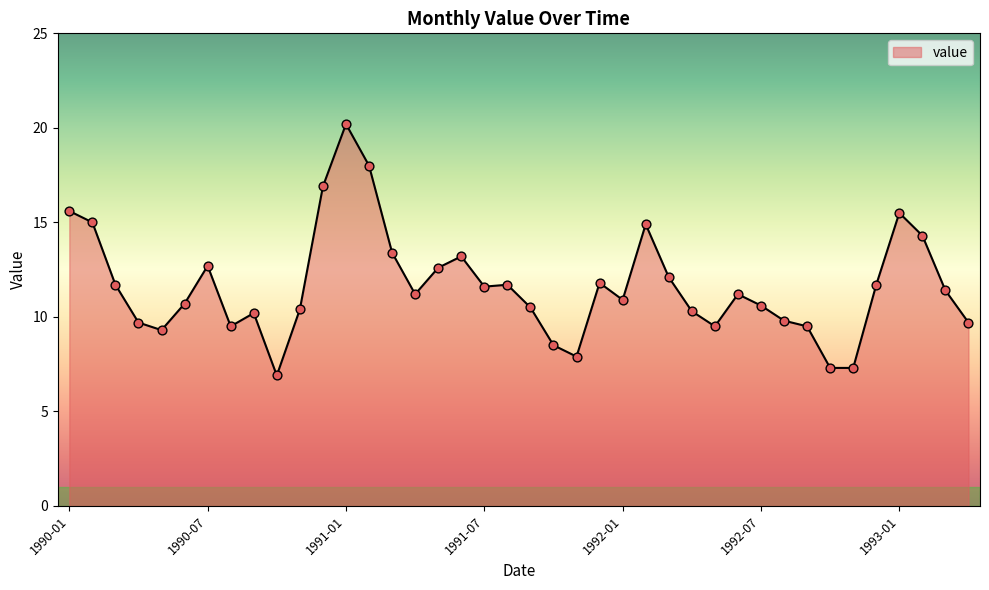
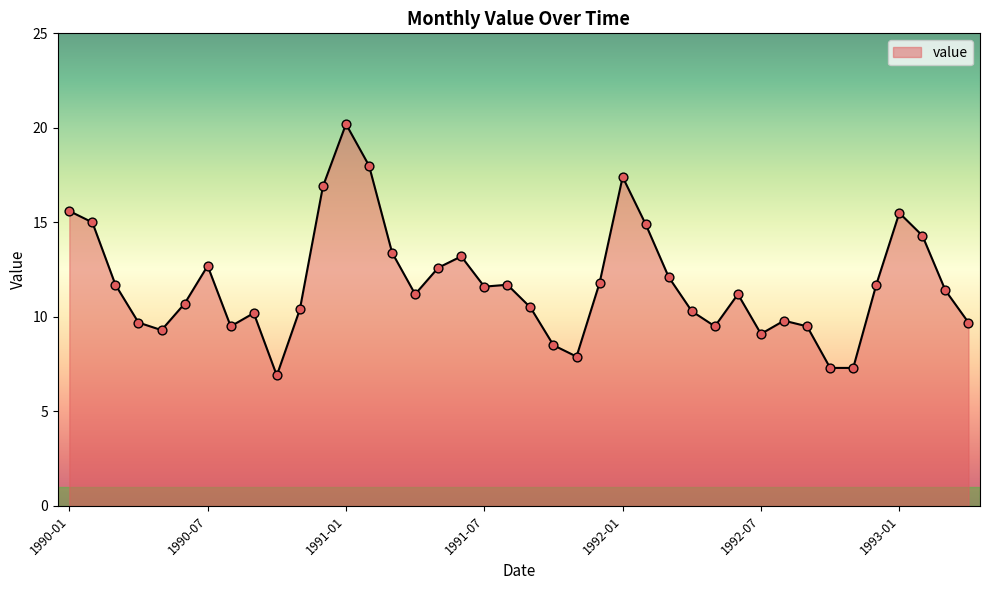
1992-01: 10.9 -> 17.4
1992-07: 10.6 -> 9.1
